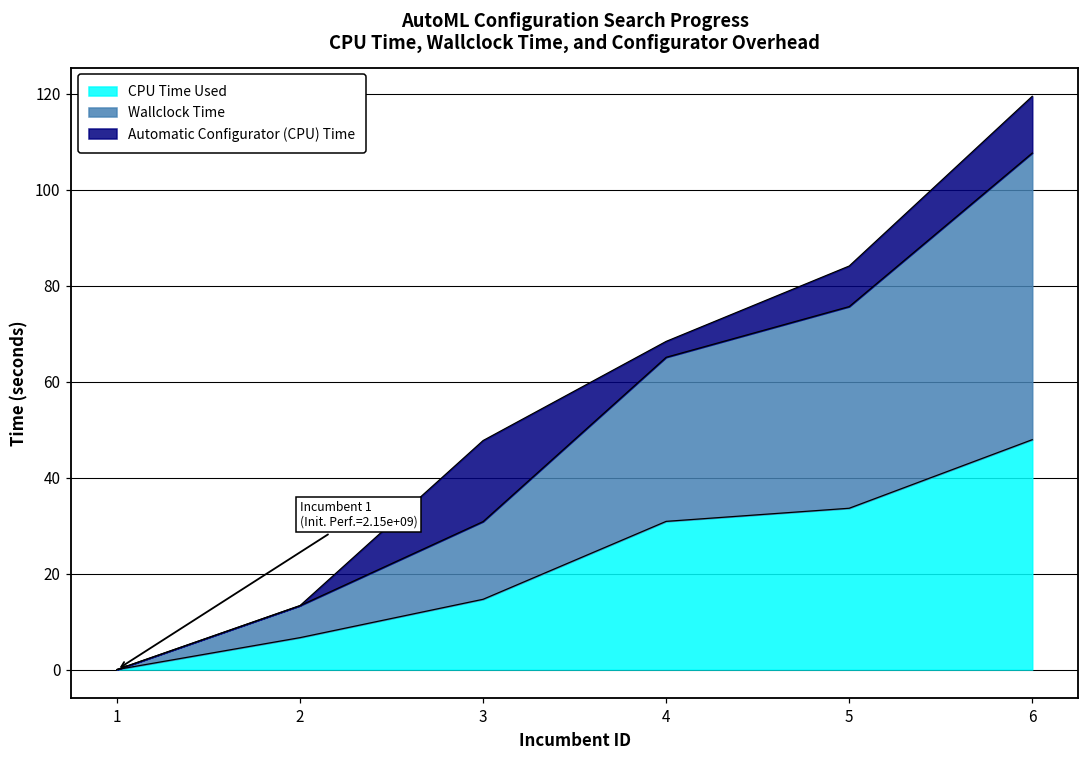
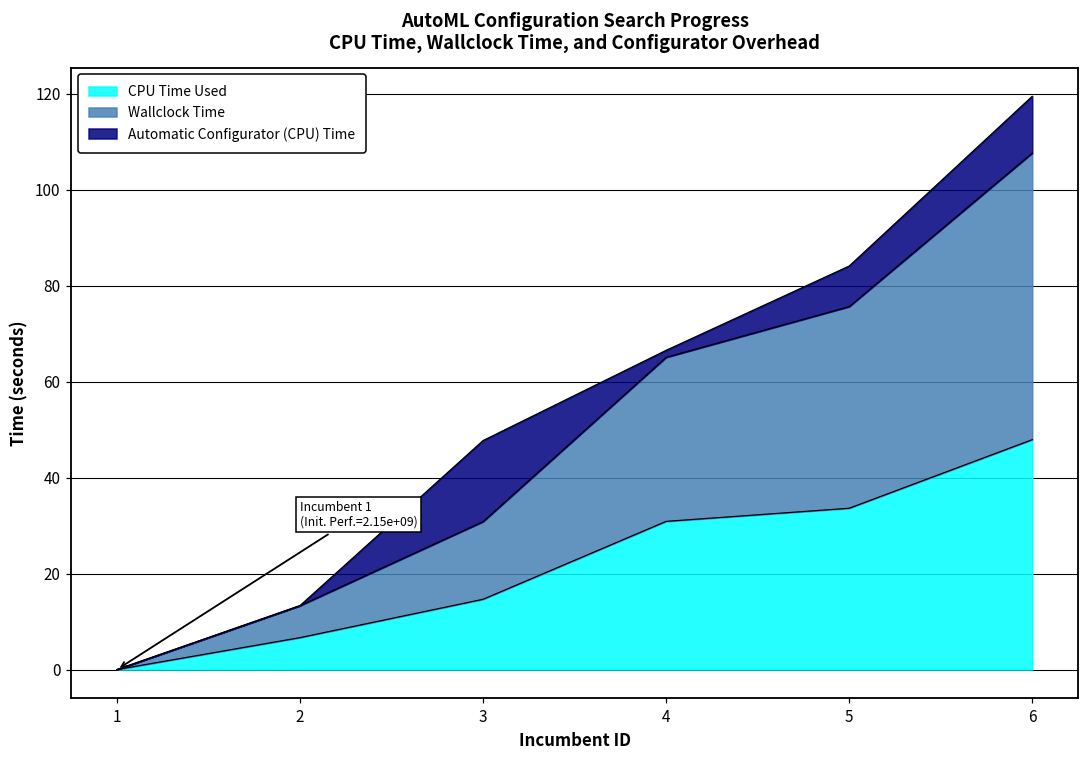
Automatic Configurator (CPU) Time, 4: 3 -> 1
